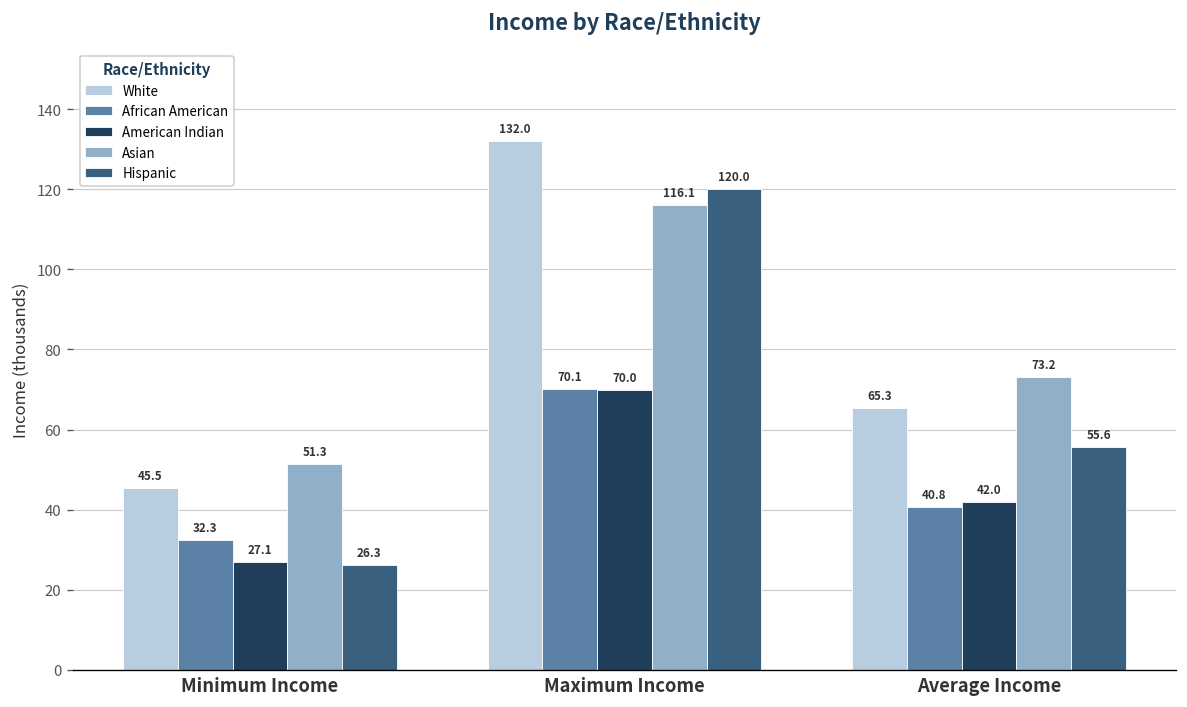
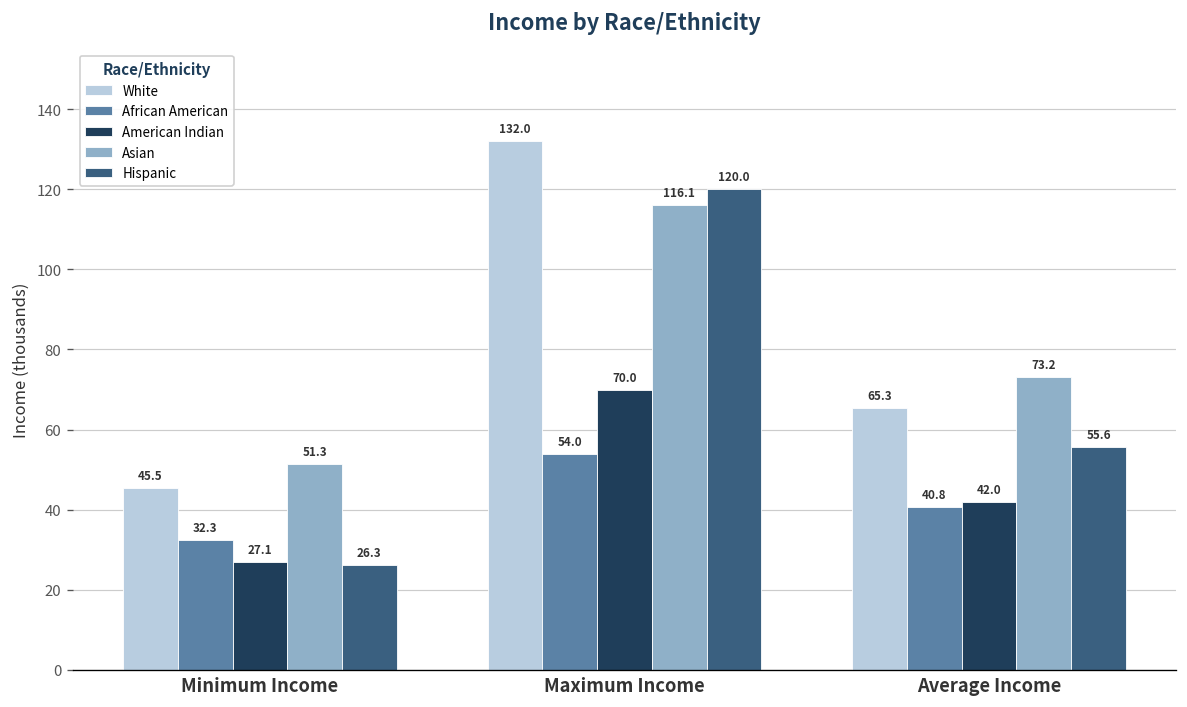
African American, Maximum Income: 70.1 -> 54.0
